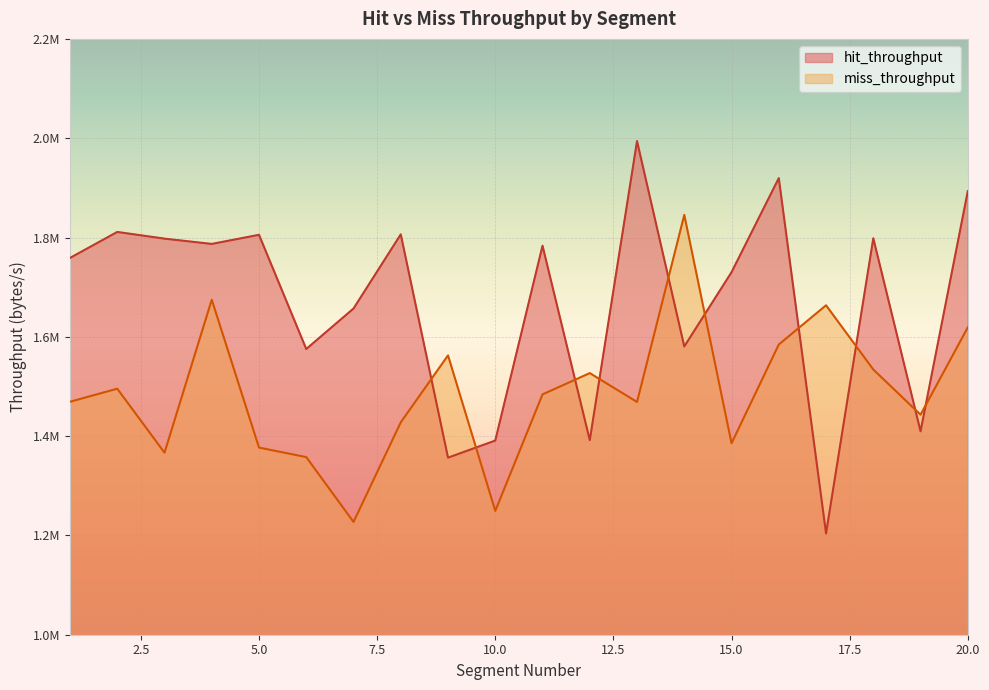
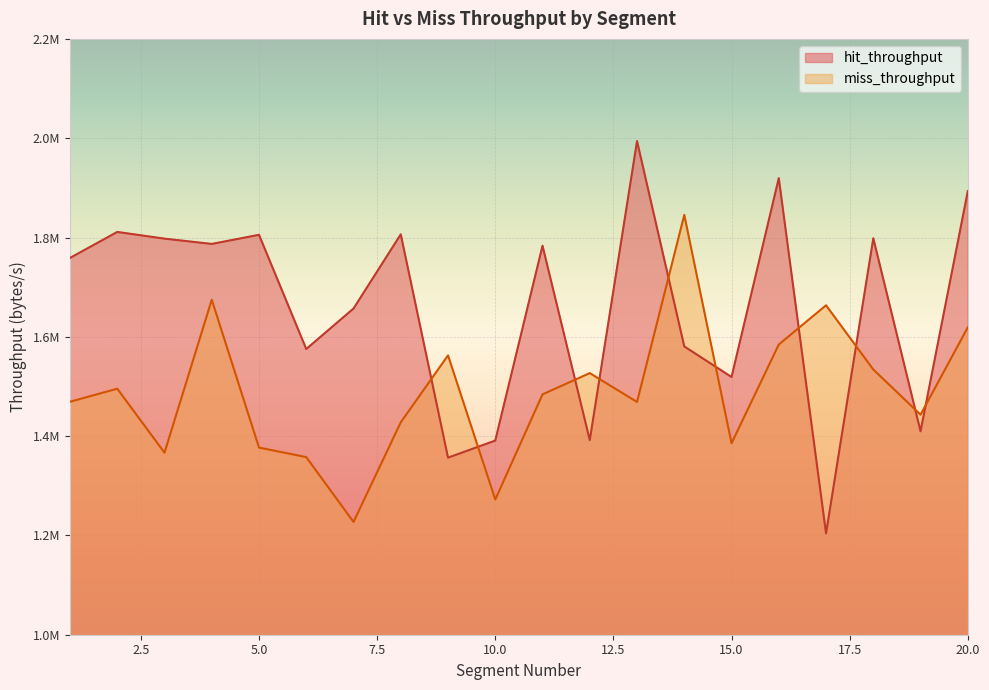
miss_throughput, 10.0: 1250000 -> 1270000
hit_throughput, 15.0: 1730000 -> 1520000
